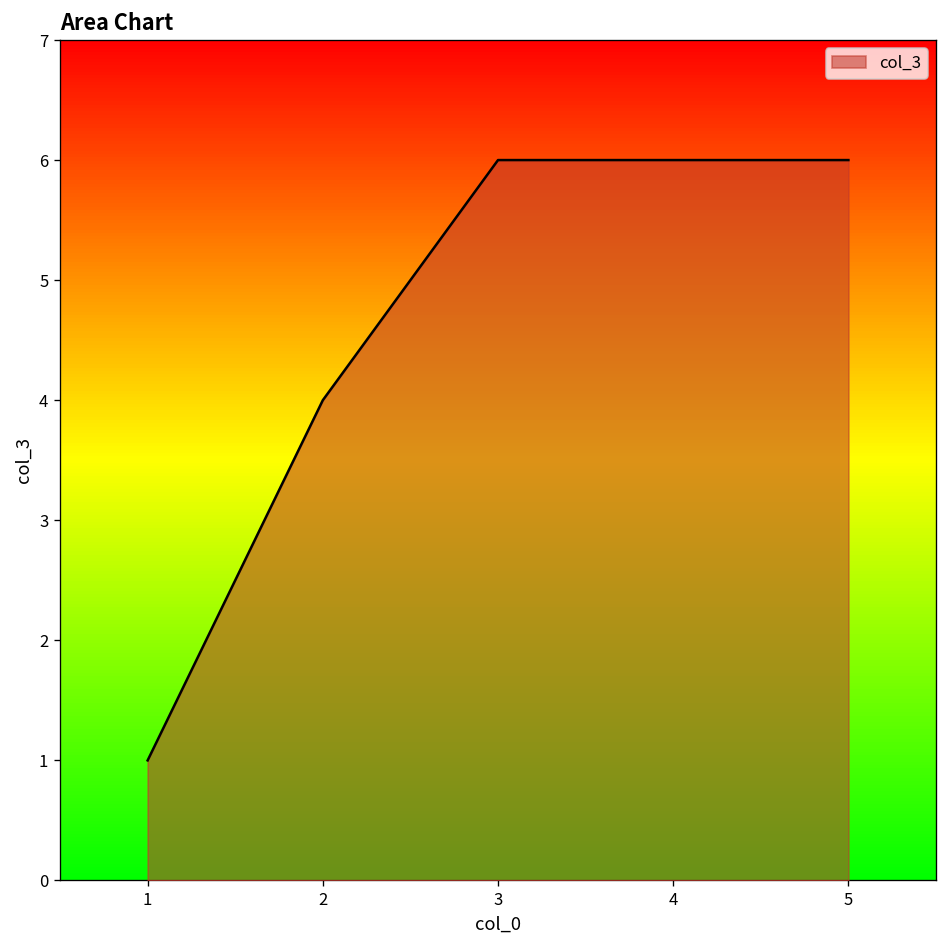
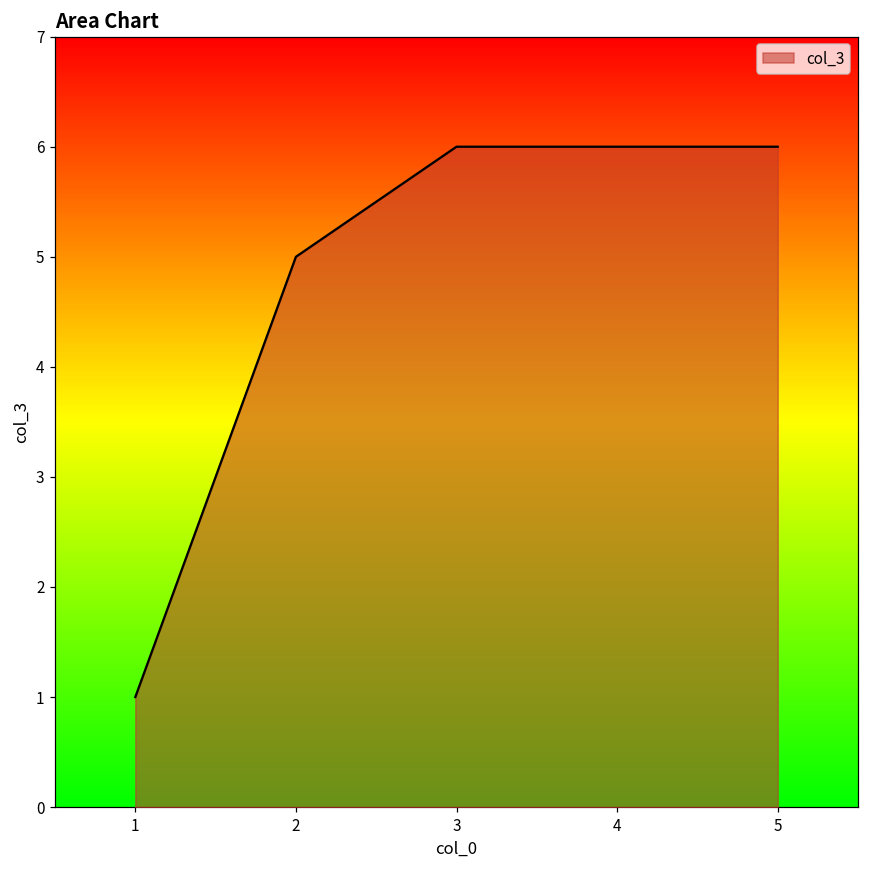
2: 4 -> 5
